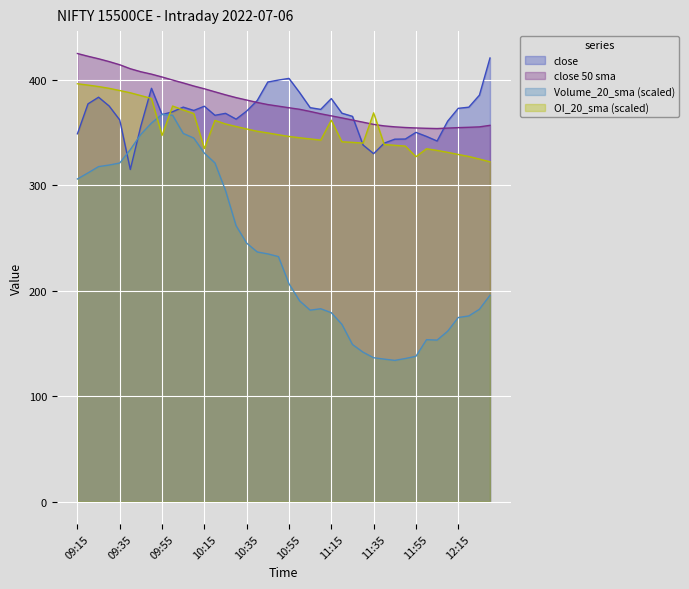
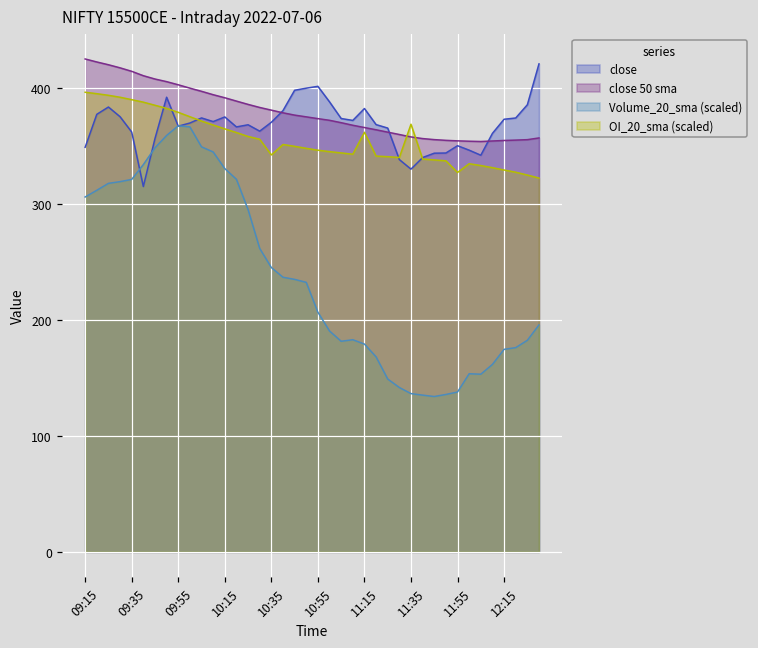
OI_20_sma (scaled), 09:55: 347 -> 379
OI_20_sma (scaled), 10:15: 335 -> 365
OI_20_sma (scaled), 10:35: 353 -> 342
